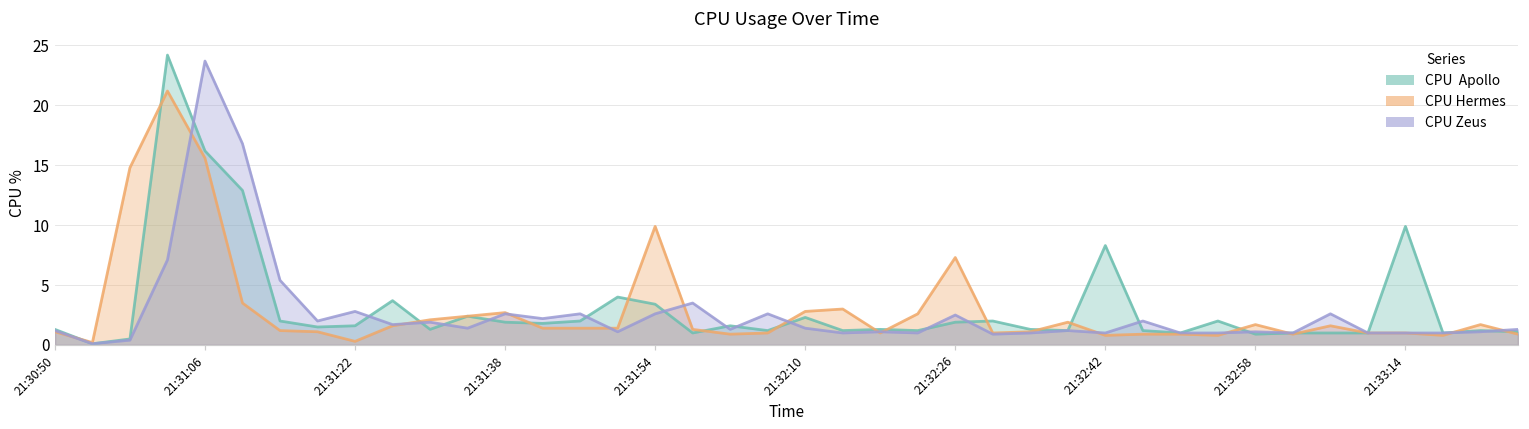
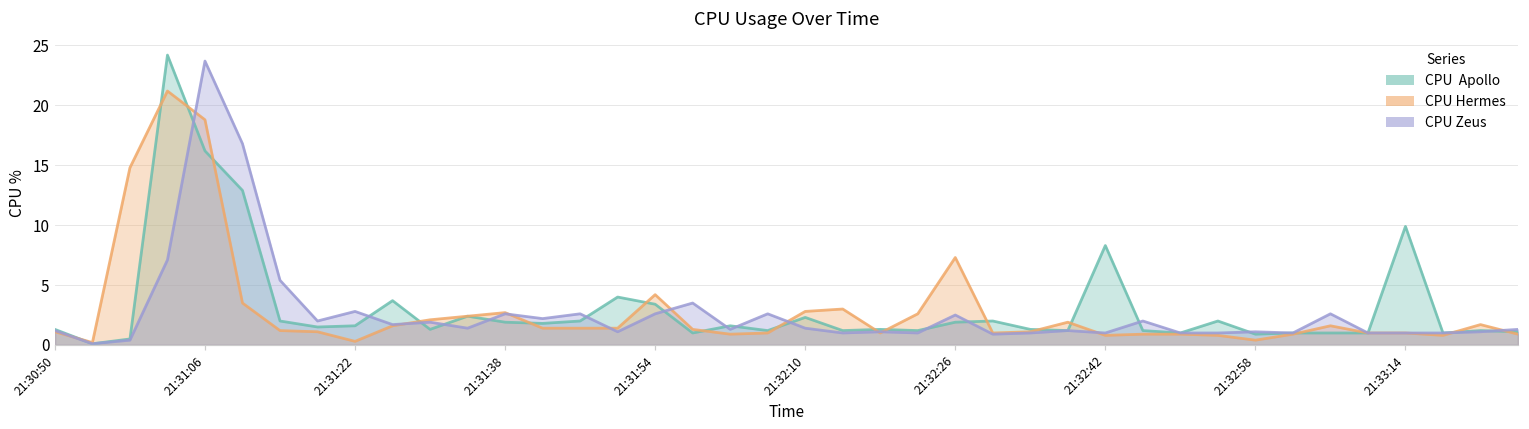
CPU Hermes, 21:31:06: 15.6 -> 18.8
CPU Hermes, 21:31:54: 9.9 -> 4.2
CPU Hermes, 21:32:58: 1.7 -> 0.4
